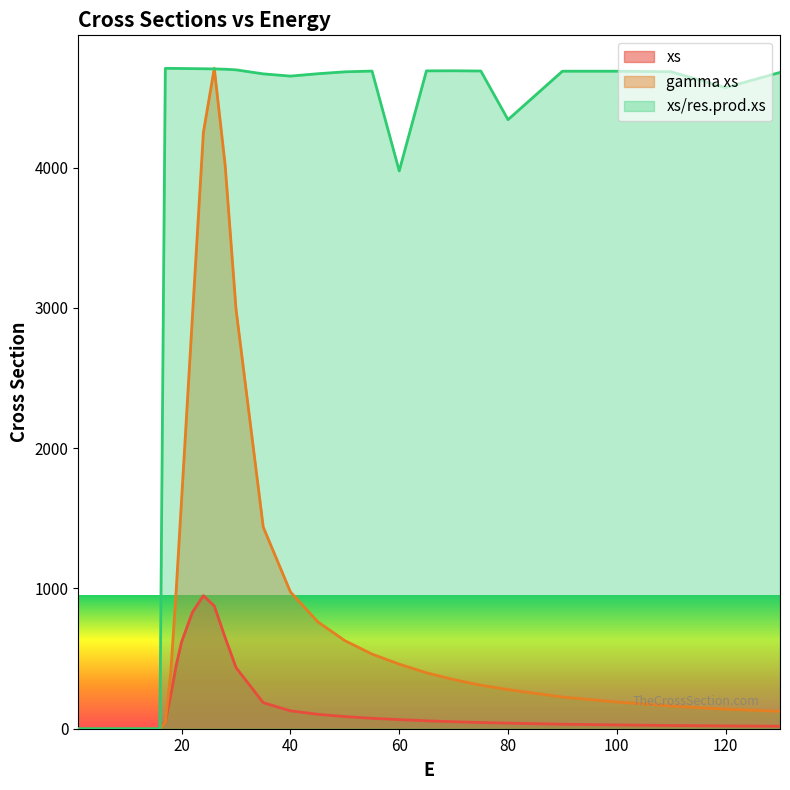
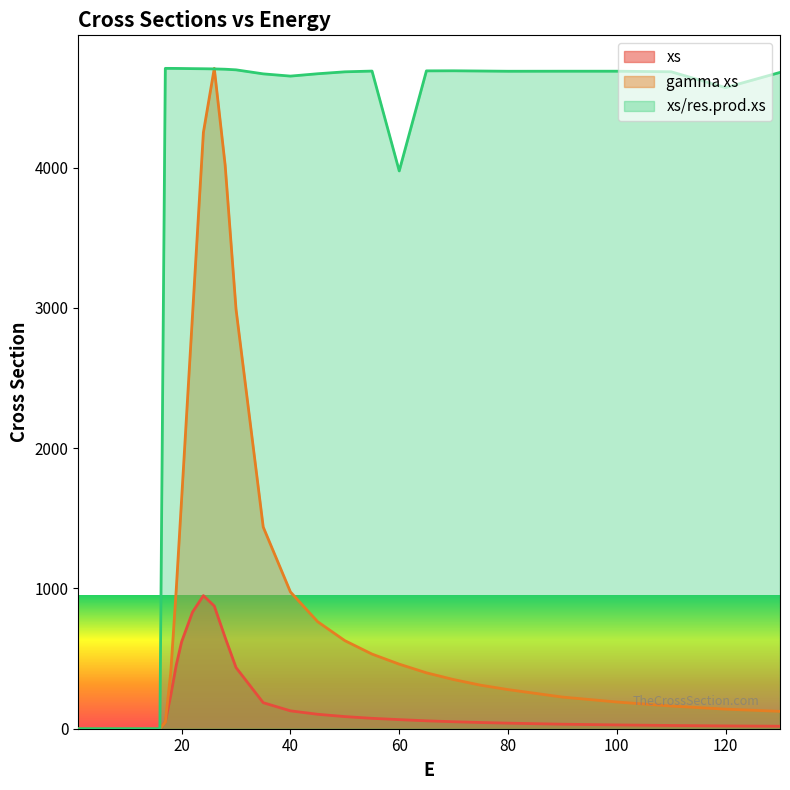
xs/res.prod.xs, 80: 4340 -> 4690
